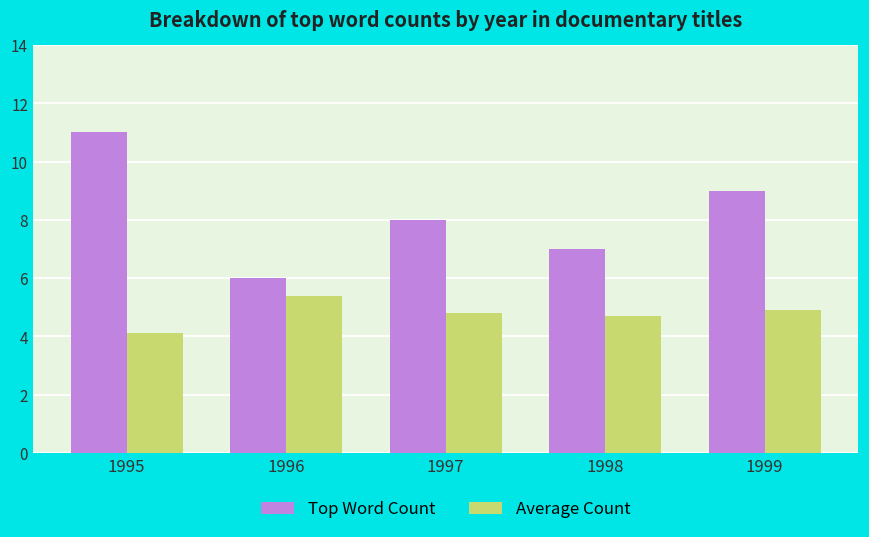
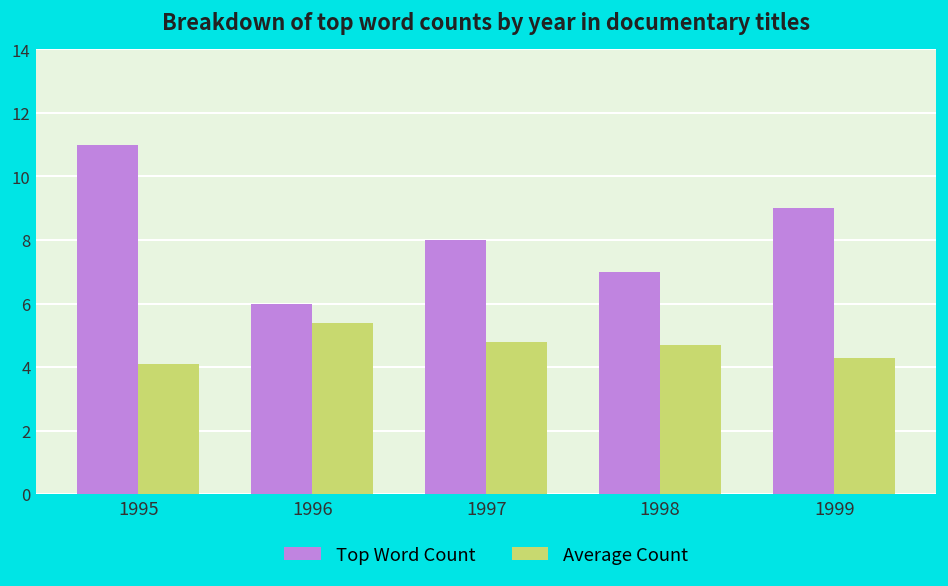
Average Count, 1999: 4.9 -> 4.3
